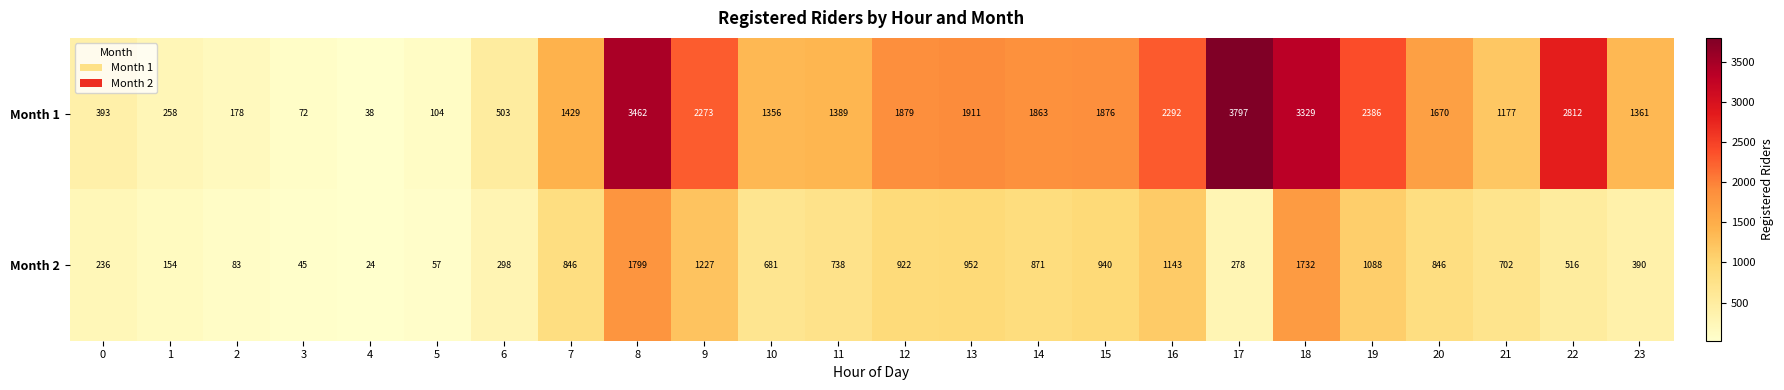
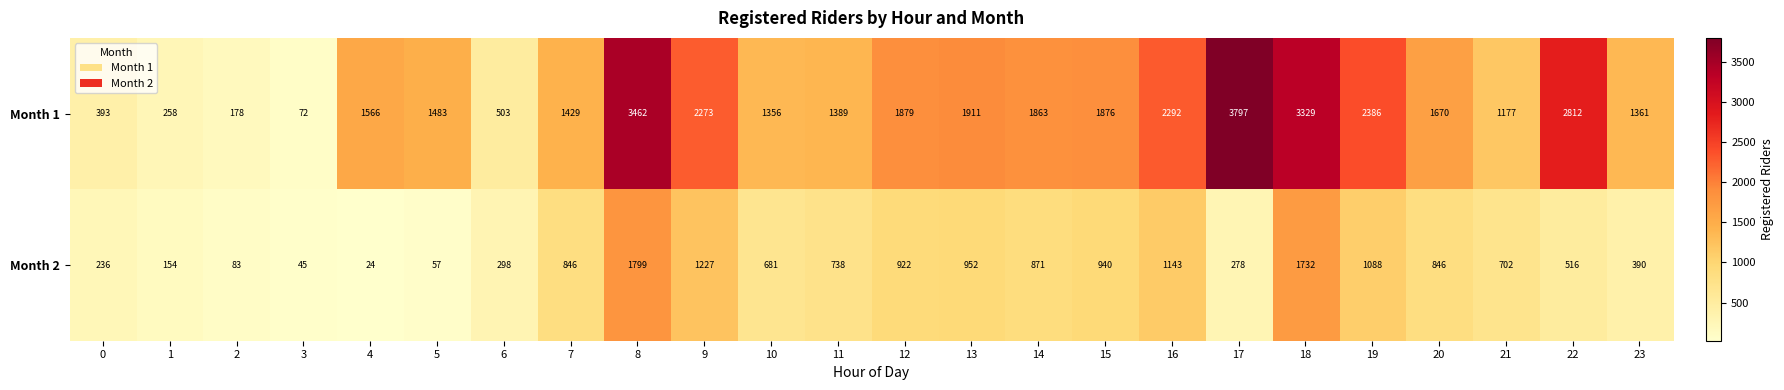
Month 1, 4: 38 -> 1566
Month 1, 5: 104 -> 1483
